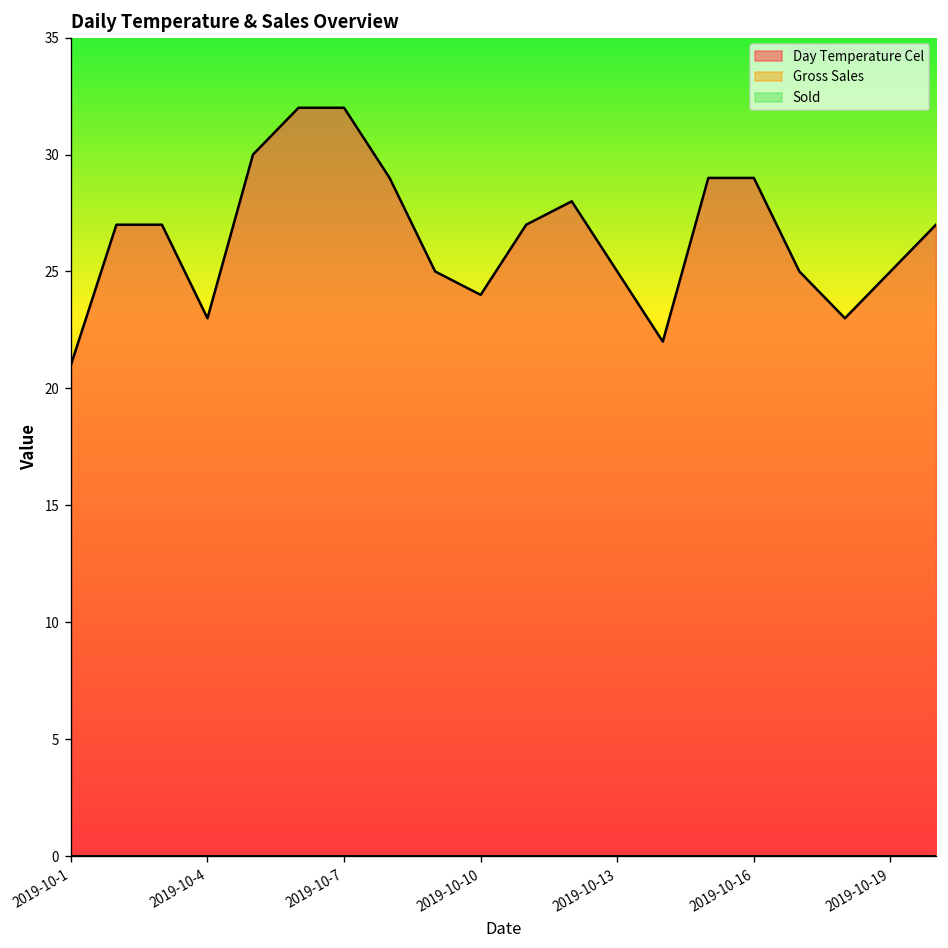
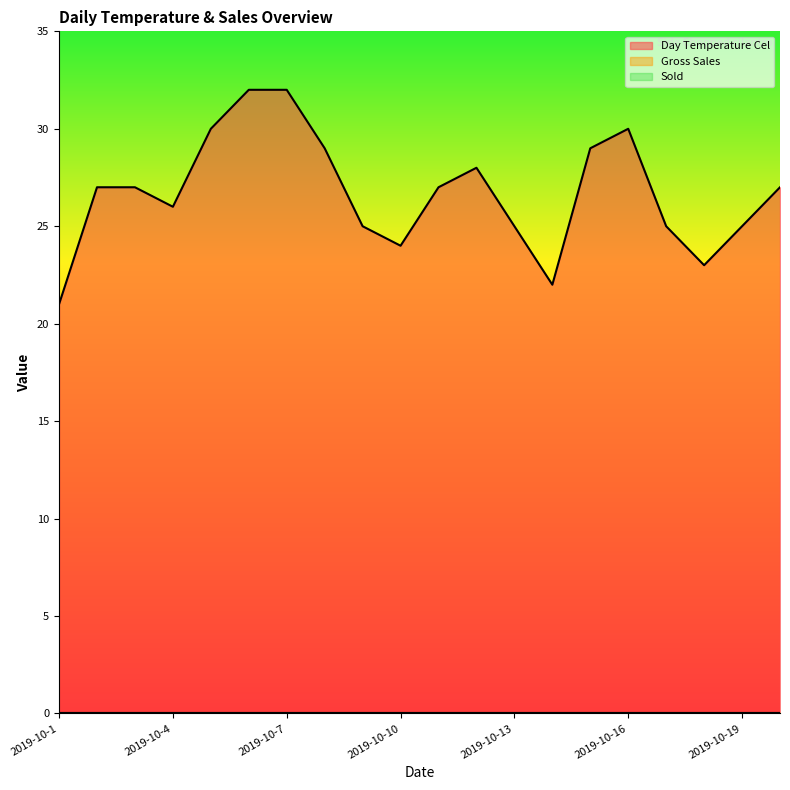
Day Temperature Cel, 2019-10-4: 23 -> 26
Day Temperature Cel, 2019-10-16: 29 -> 30
